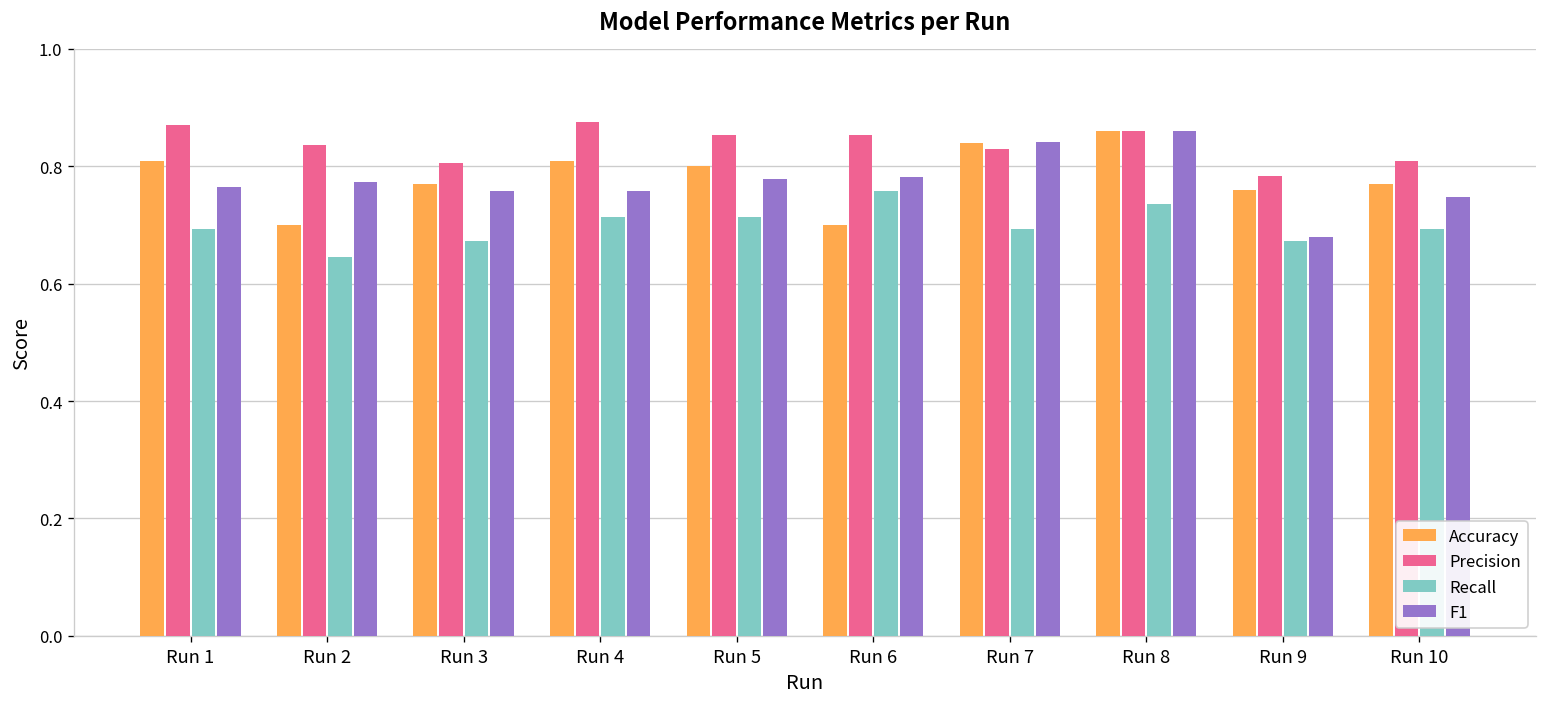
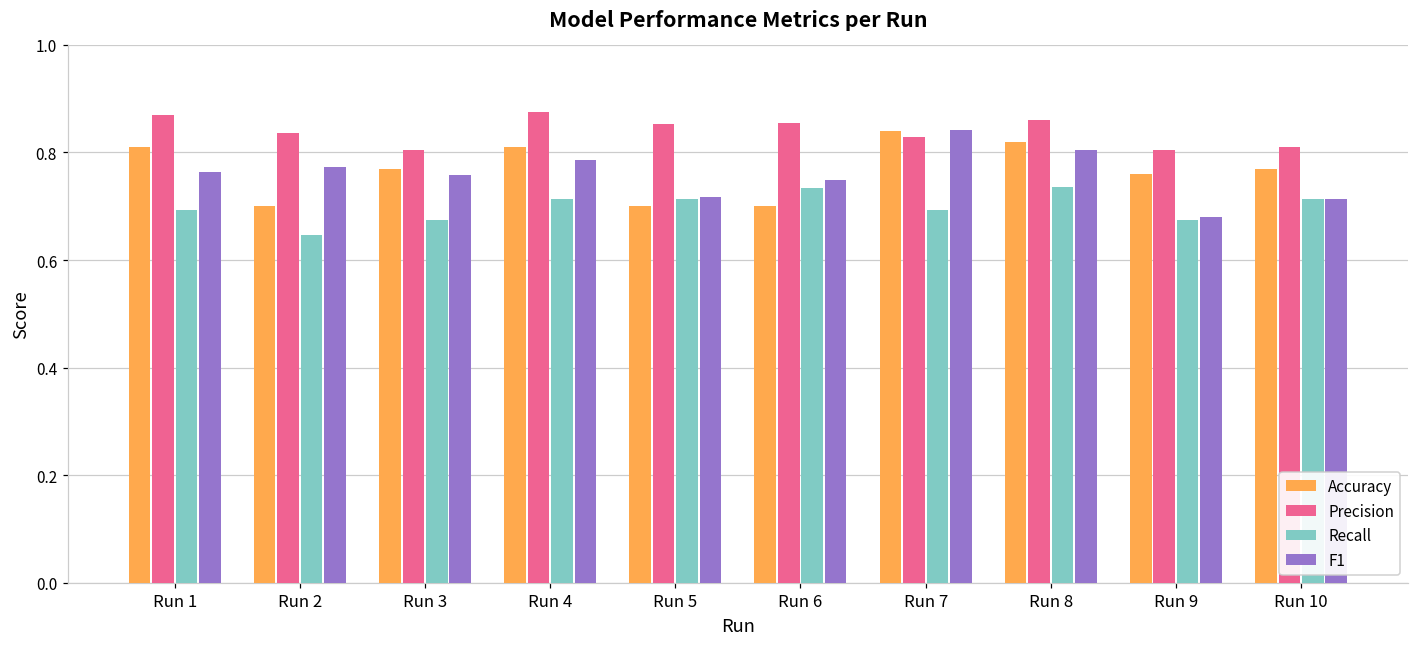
F1, Run 4: 0.76 -> 0.79
Accuracy, Run 5: 0.8 -> 0.7
F1, Run 5: 0.78 -> 0.72
Recall, Run 6: 0.76 -> 0.73
F1, Run 6: 0.78 -> 0.75
Accuracy, Run 8: 0.86 -> 0.82
F1, Run 8: 0.86 -> 0.80
Precision, Run 9: 0.78 -> 0.80
Recall, Run 10: 0.69 -> 0.71
F1, Run 10: 0.75 -> 0.71
